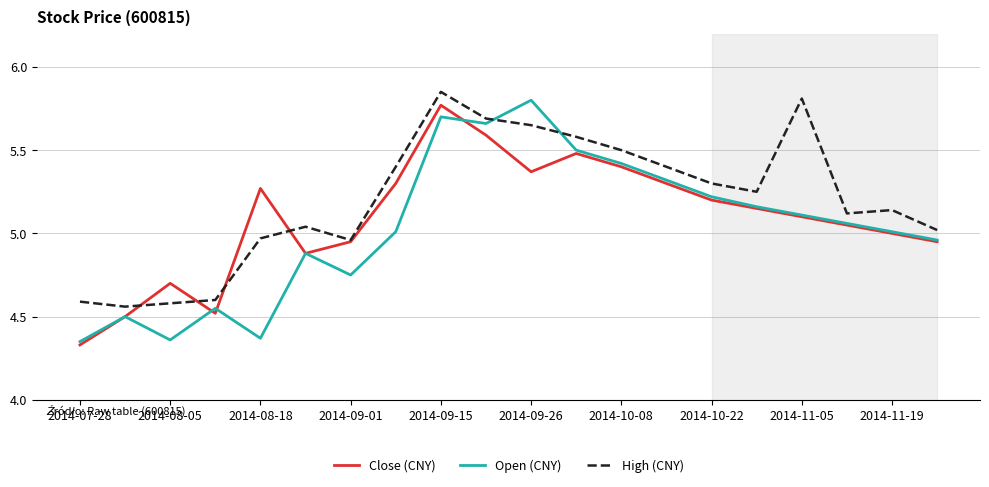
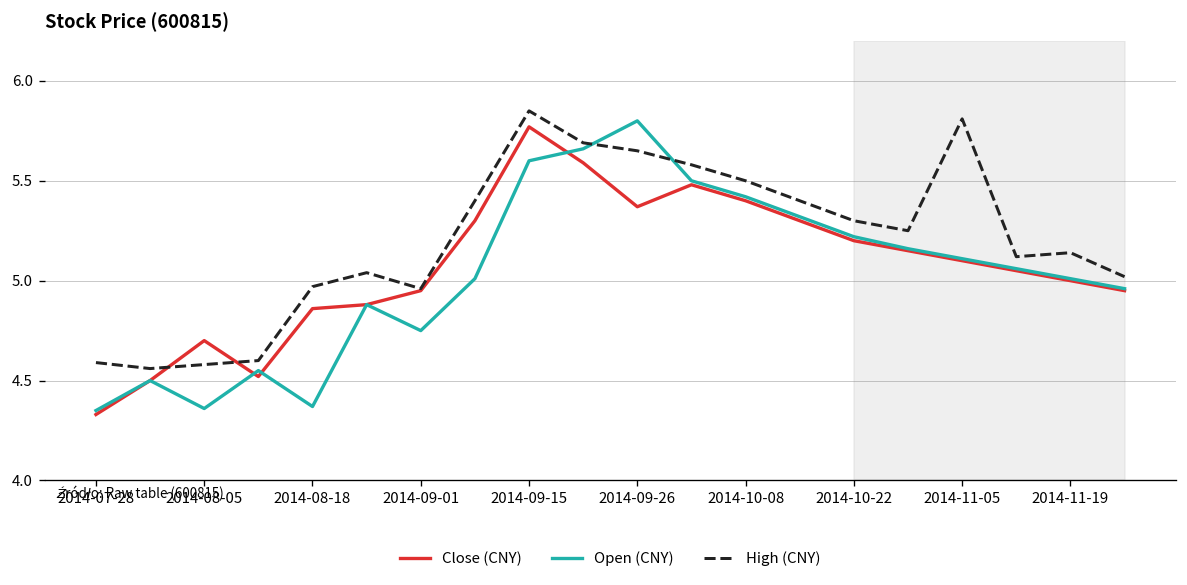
Close (CNY), 2014-08-18: 5.27 -> 4.86
Open (CNY), 2014-09-15: 5.7 -> 5.6
